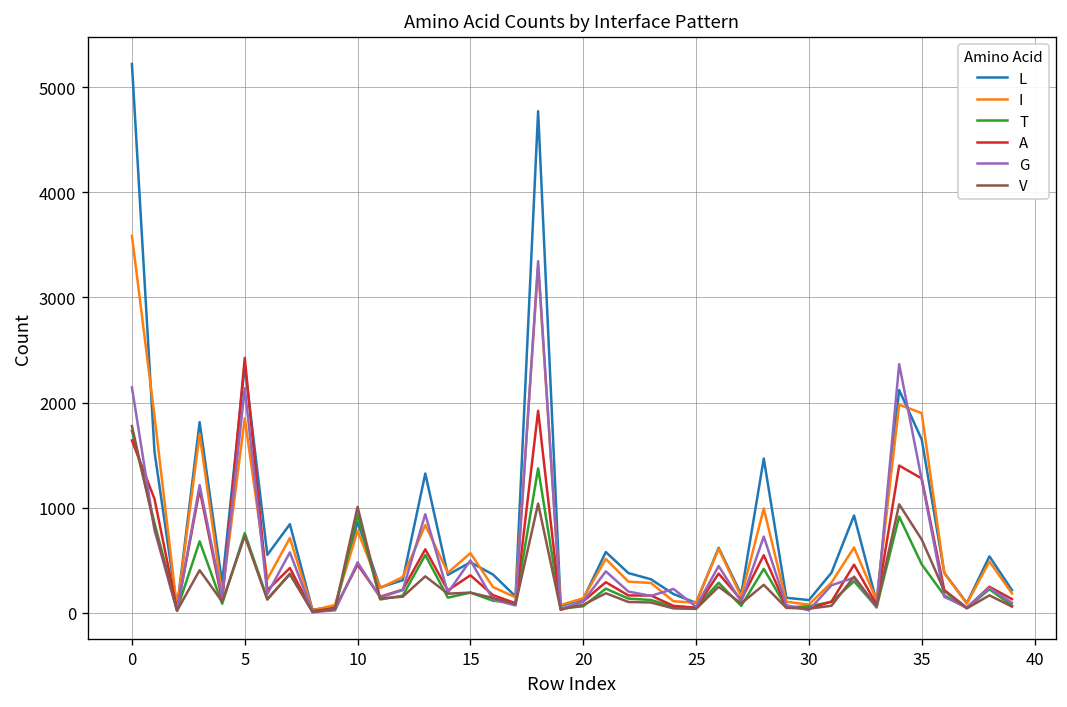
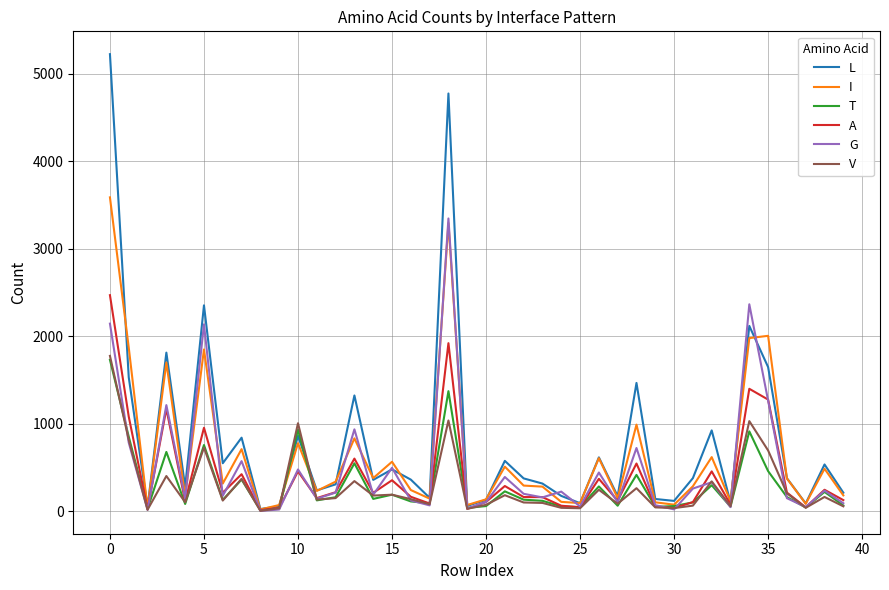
A, 0: 1600 -> 2500
A, 5: 2400 -> 1000
I, 35: 1900 -> 2000
